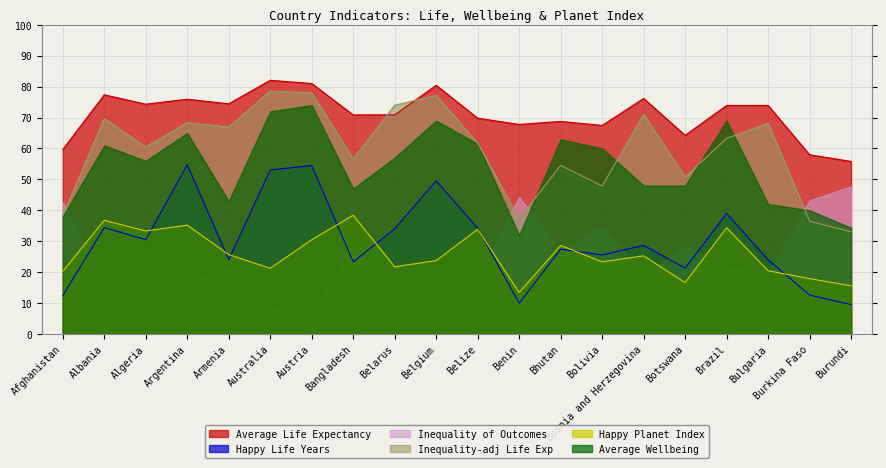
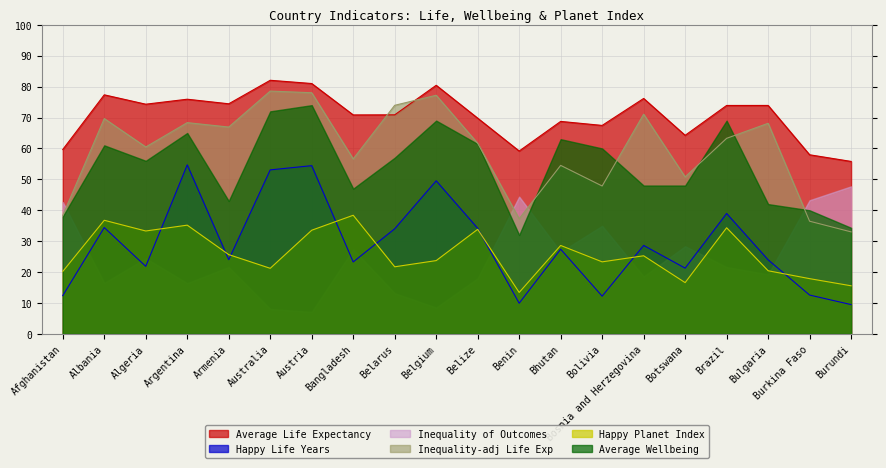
Happy Life Years, Algeria: 30 -> 22
Happy Planet Index, Austria: 30 -> 34
Average Life Expectancy, Benin: 68 -> 59
Happy Life Years, Bolivia: 26 -> 12
